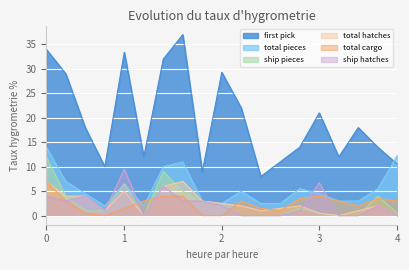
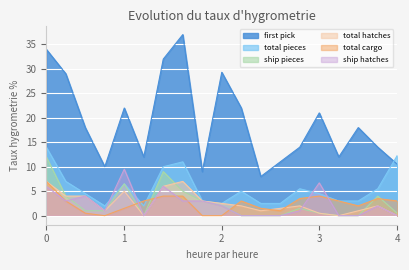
ship hatches, 0: 4 -> 6
first pick, 1: 33 -> 22
